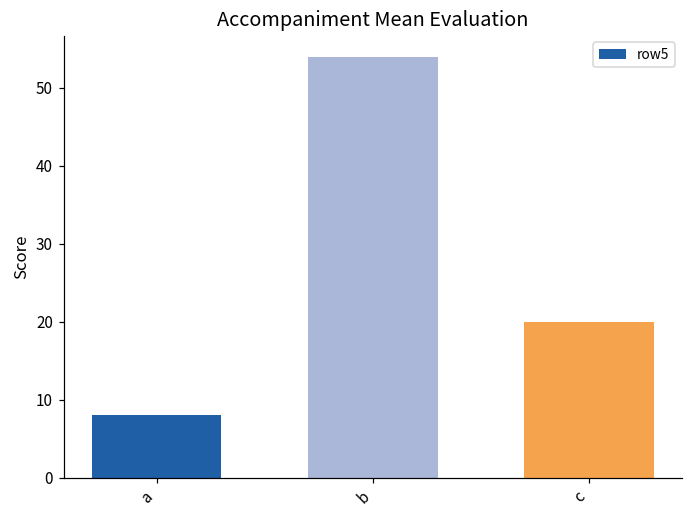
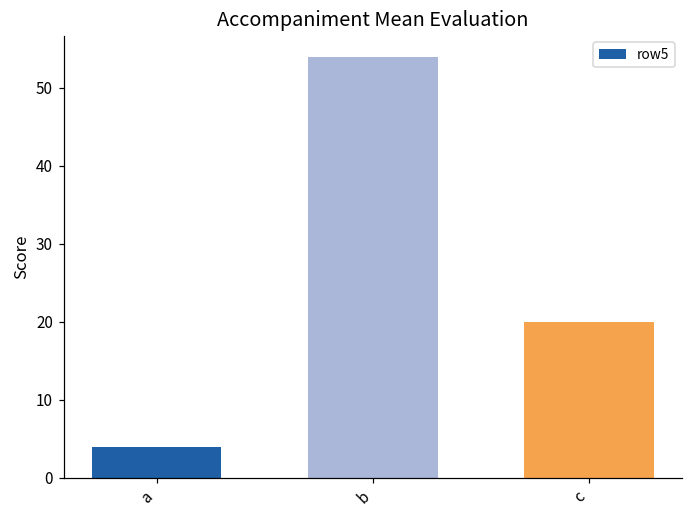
a: 8 -> 4
